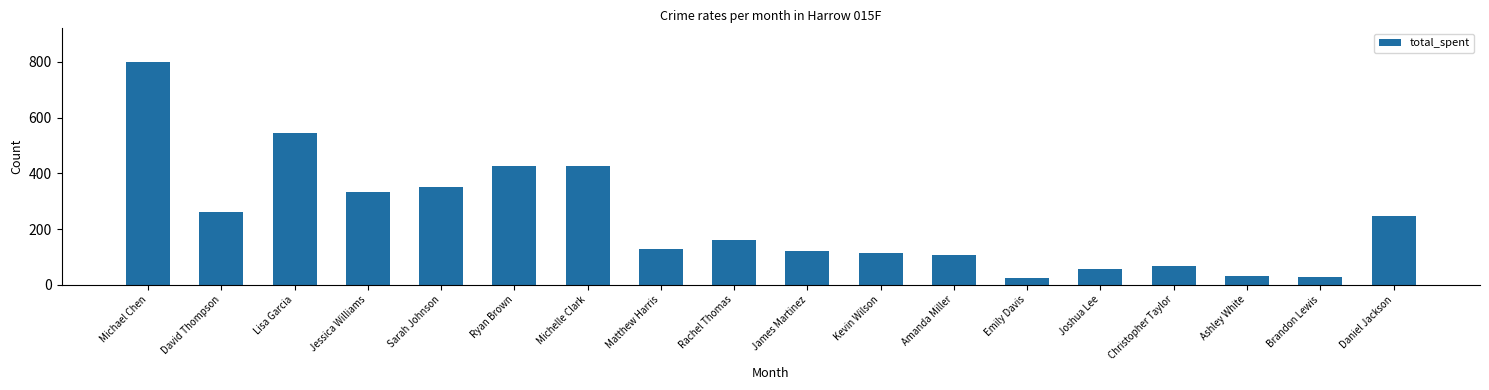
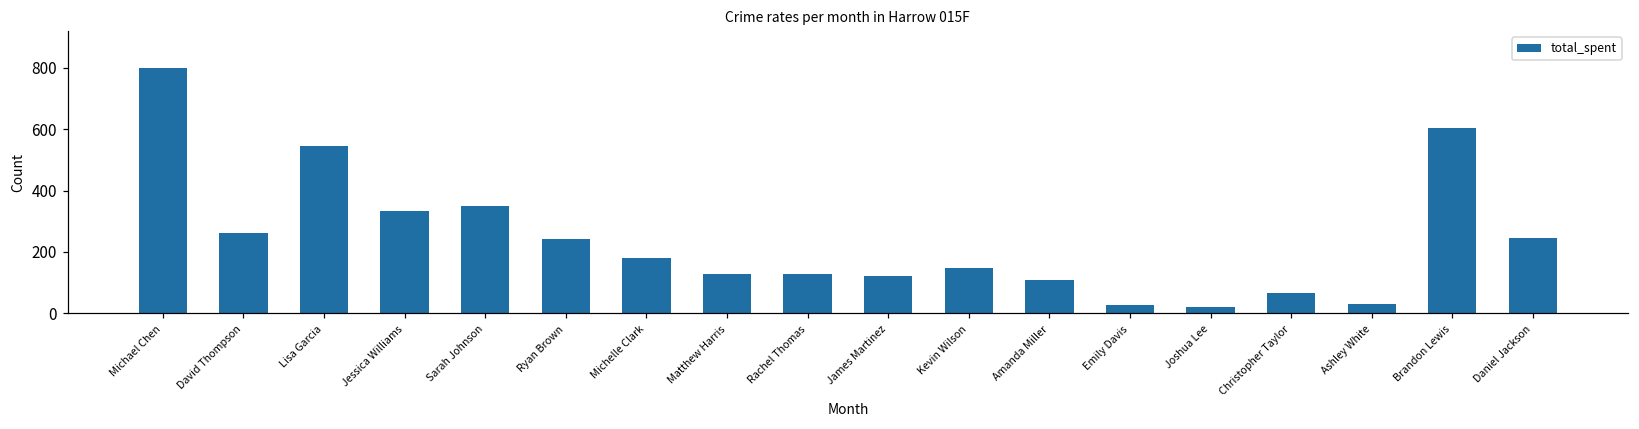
Ryan Brown: 430 -> 240
Michelle Clark: 430 -> 180
Rachel Thomas: 160 -> 130
Kevin Wilson: 120 -> 150
Joshua Lee: 60 -> 20
Brandon Lewis: 30 -> 600
